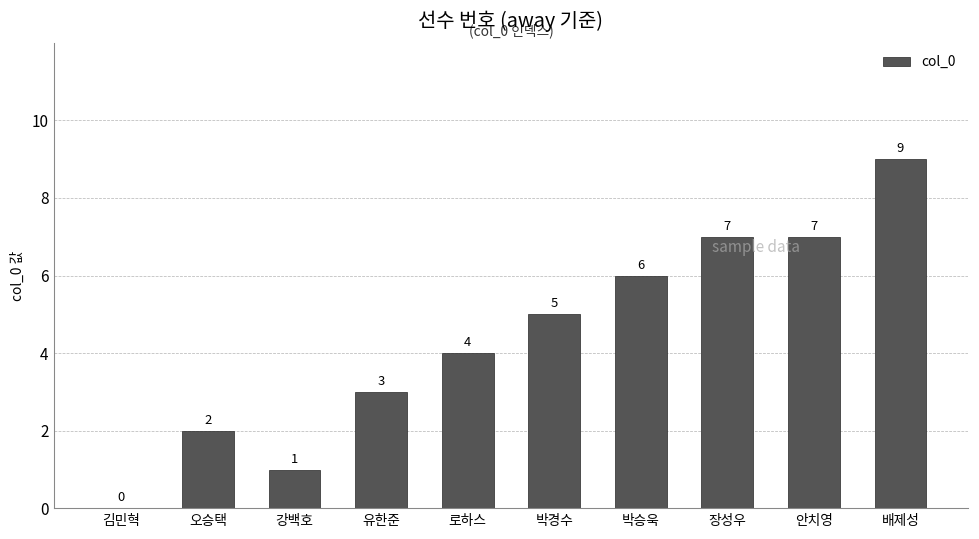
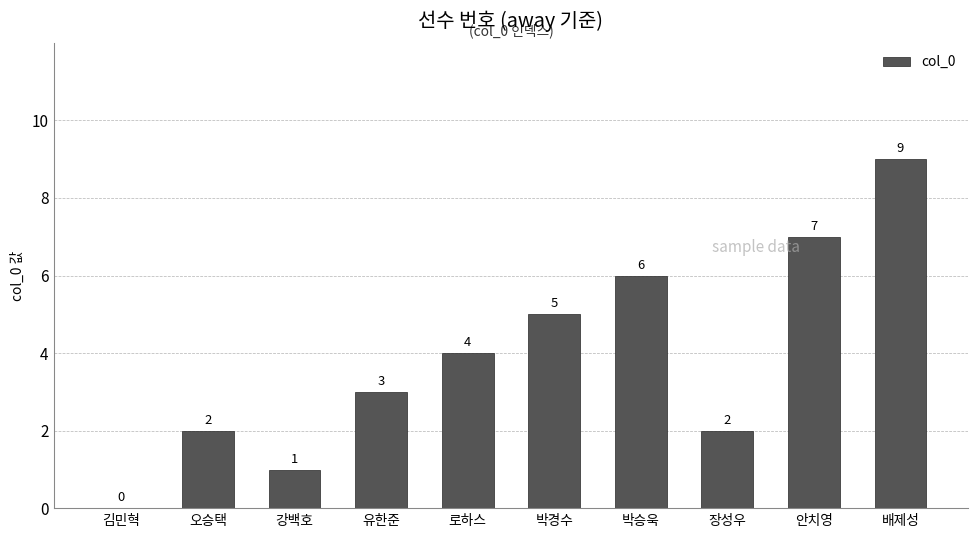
장성우: 7 -> 2
